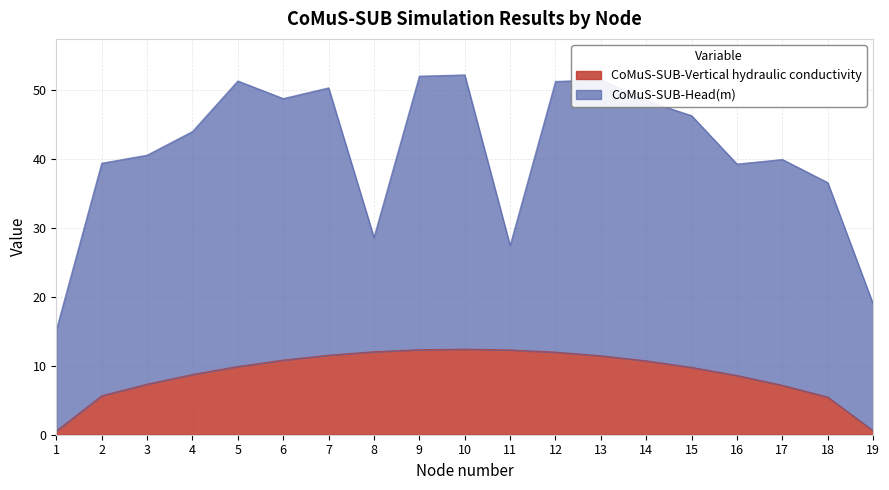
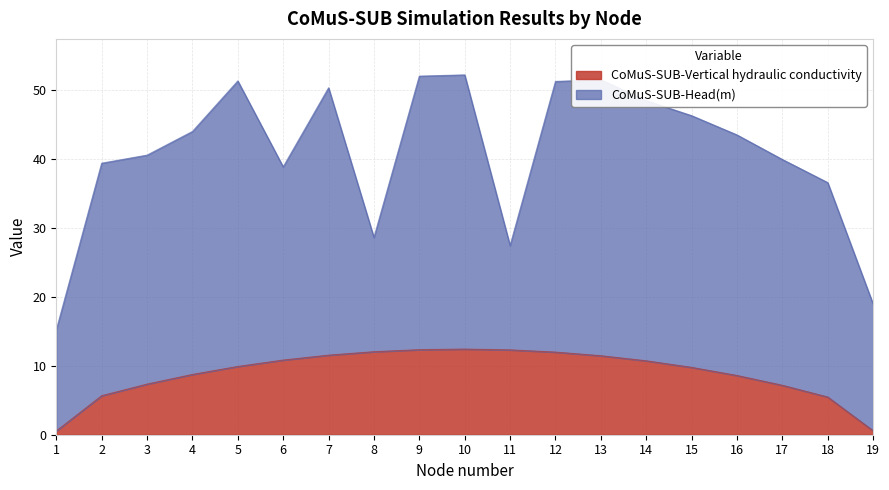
CoMuS-SUB-Head(m), 6: 38 -> 28
CoMuS-SUB-Head(m), 16: 31 -> 35
